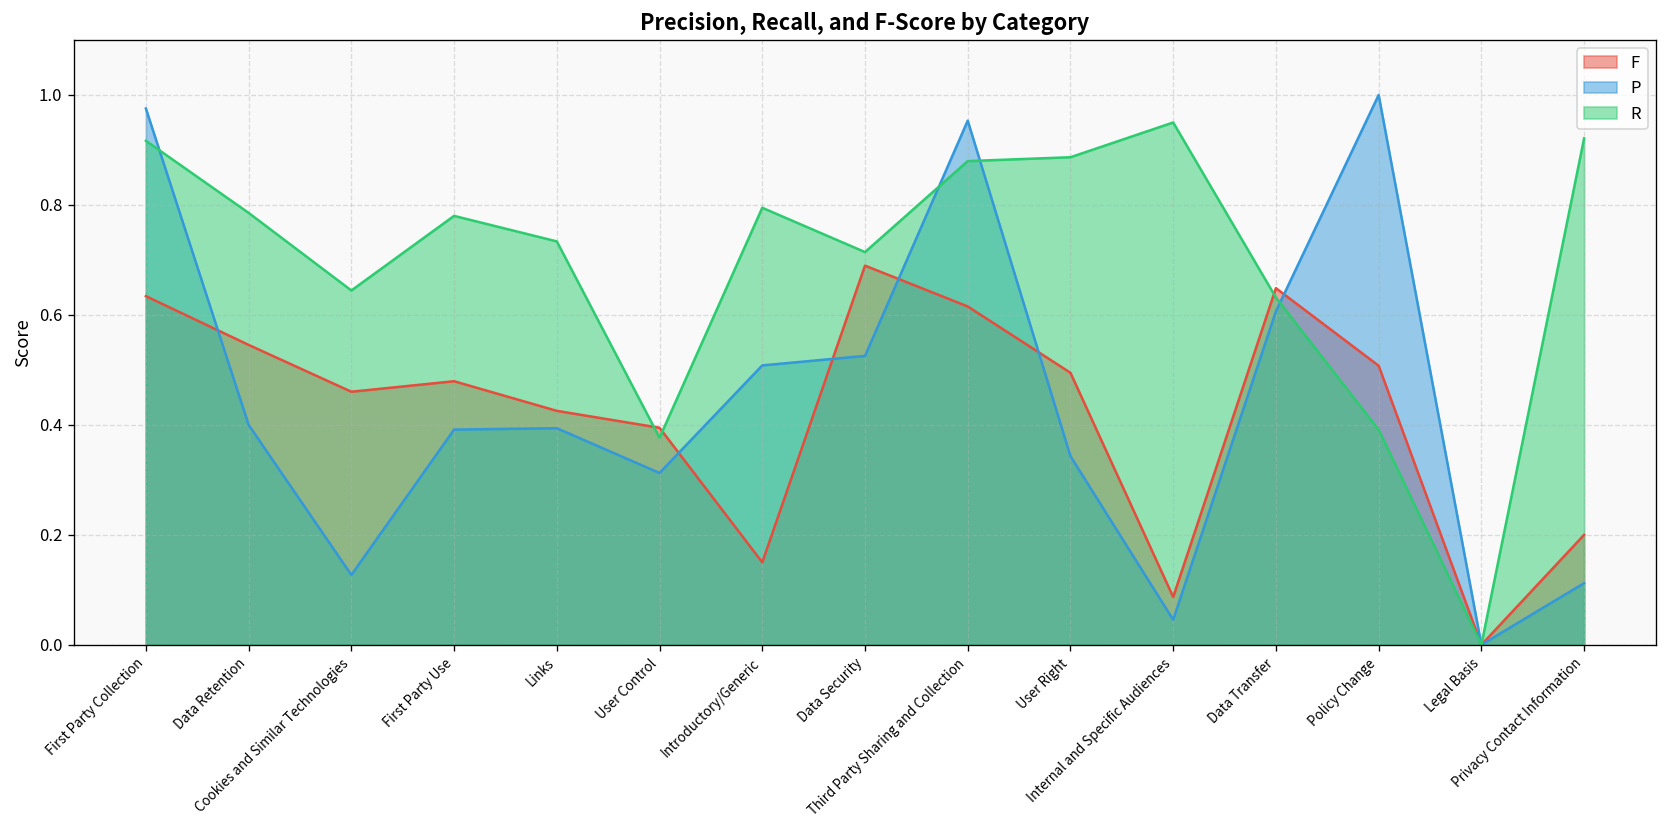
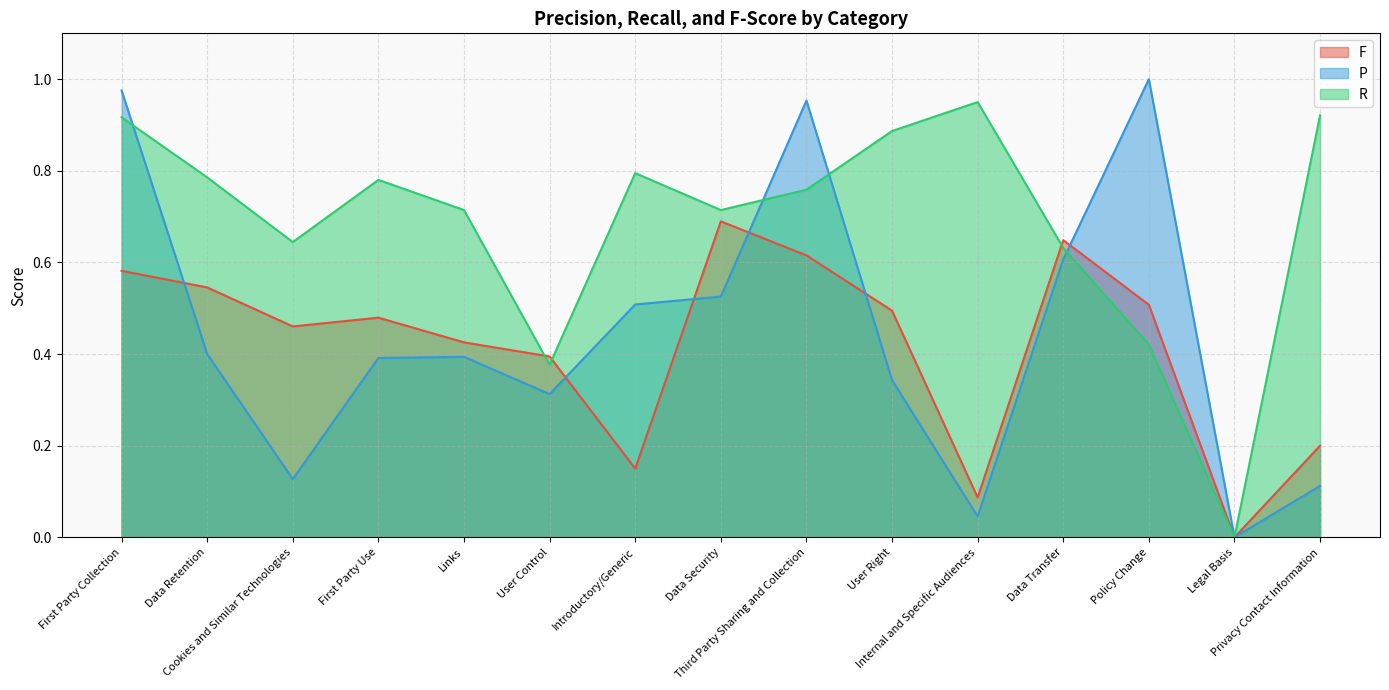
F, First Party Collection: 0.63 -> 0.58
R, Links: 0.73 -> 0.71
R, Third Party Sharing and Collection: 0.88 -> 0.76
R, Policy Change: 0.39 -> 0.42
